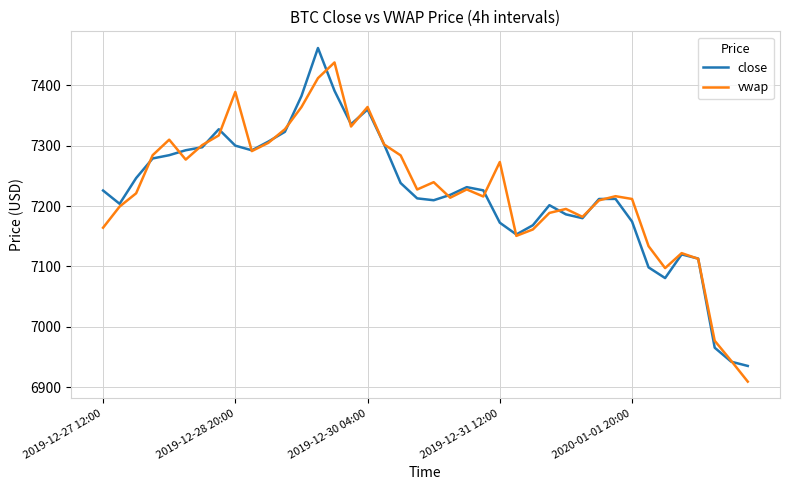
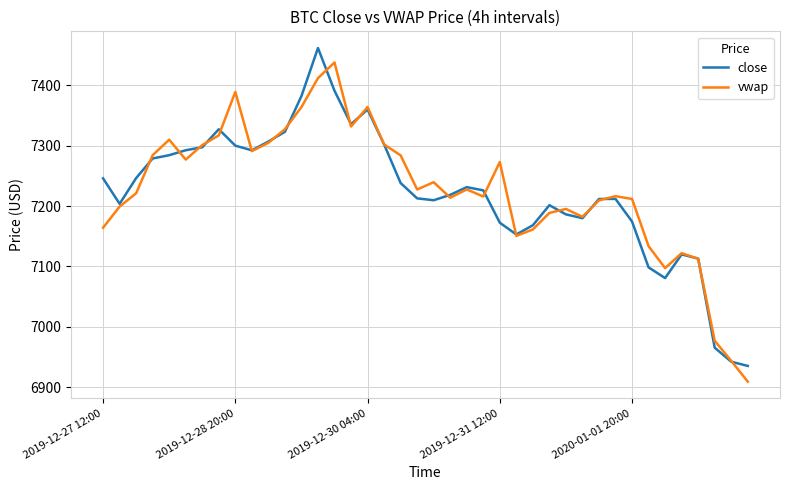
close, 2019-12-27 12:00: 7230 -> 7250
